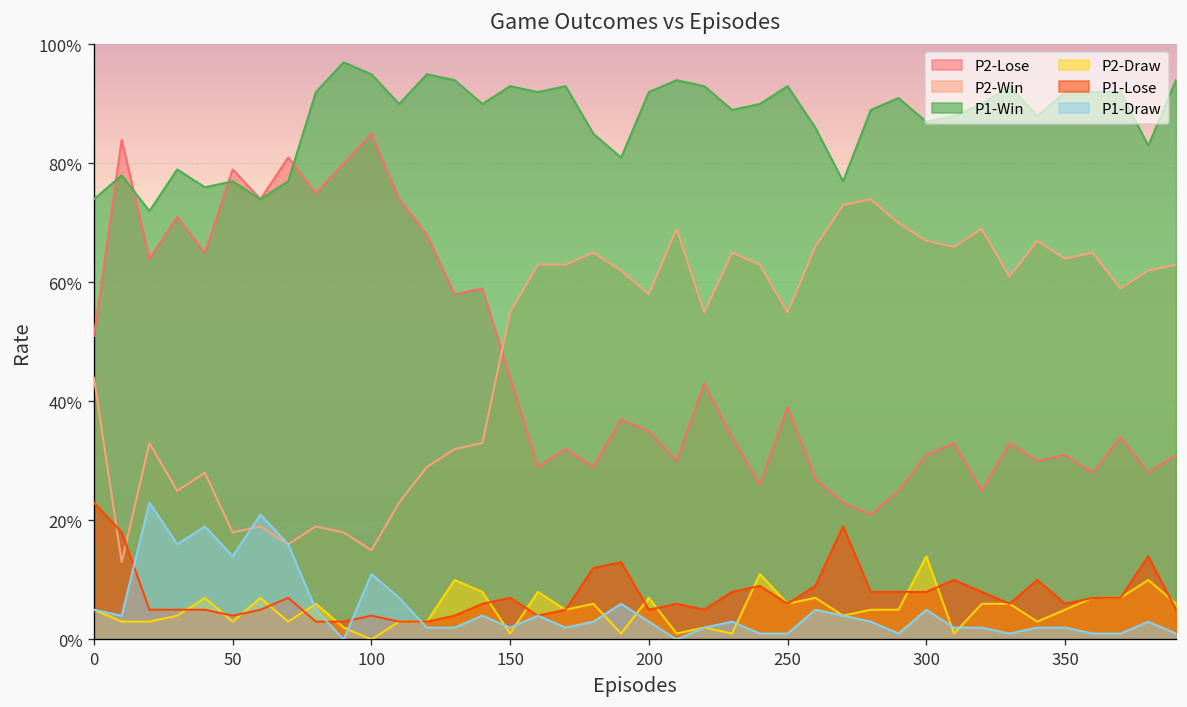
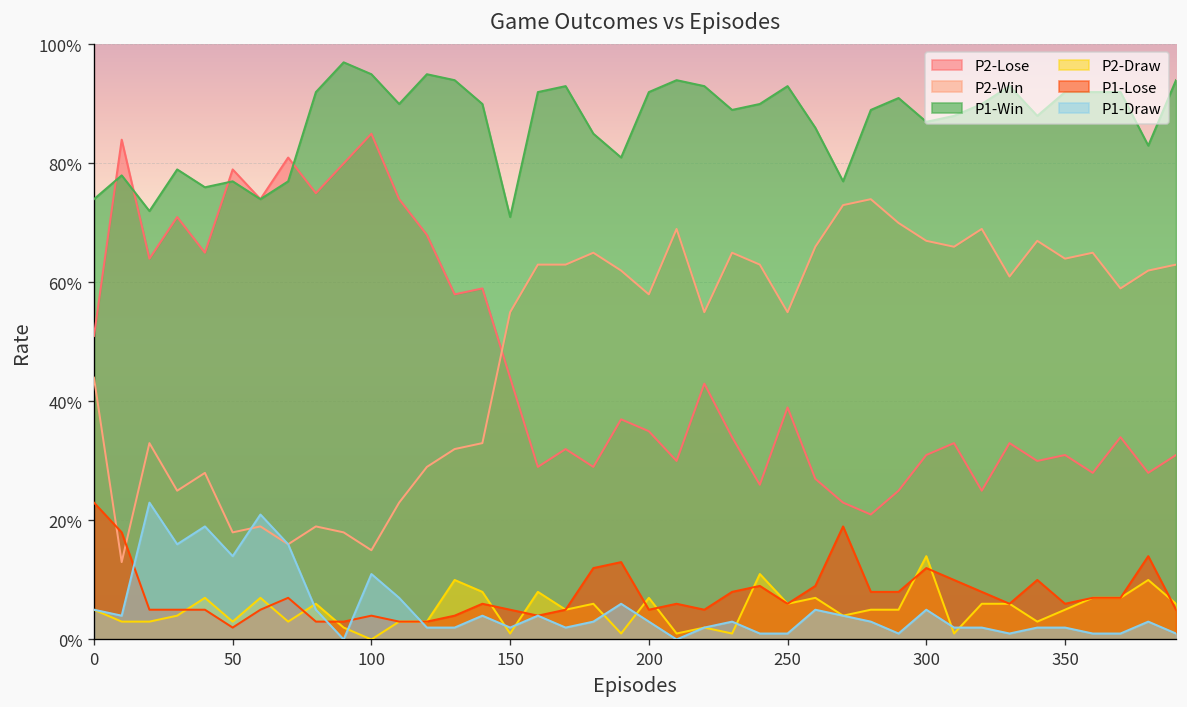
P1-Lose, 50: 4% -> 2%
P1-Win, 150: 93% -> 71%
P1-Lose, 150: 7% -> 5%
P1-Lose, 300: 8% -> 12%
